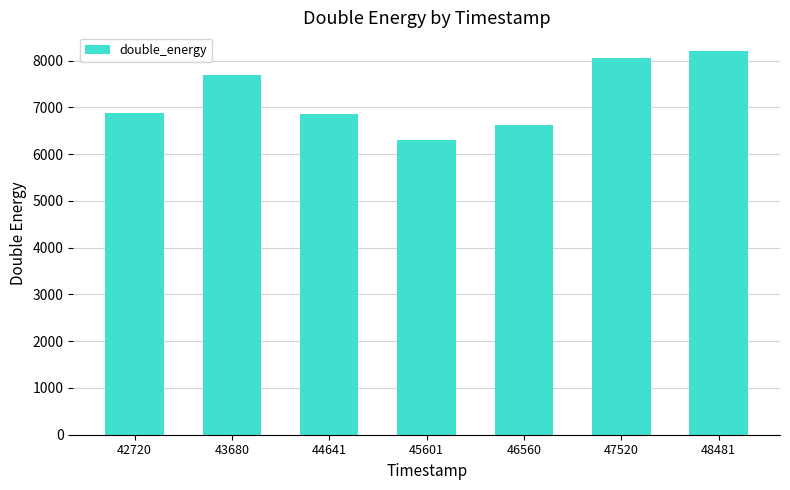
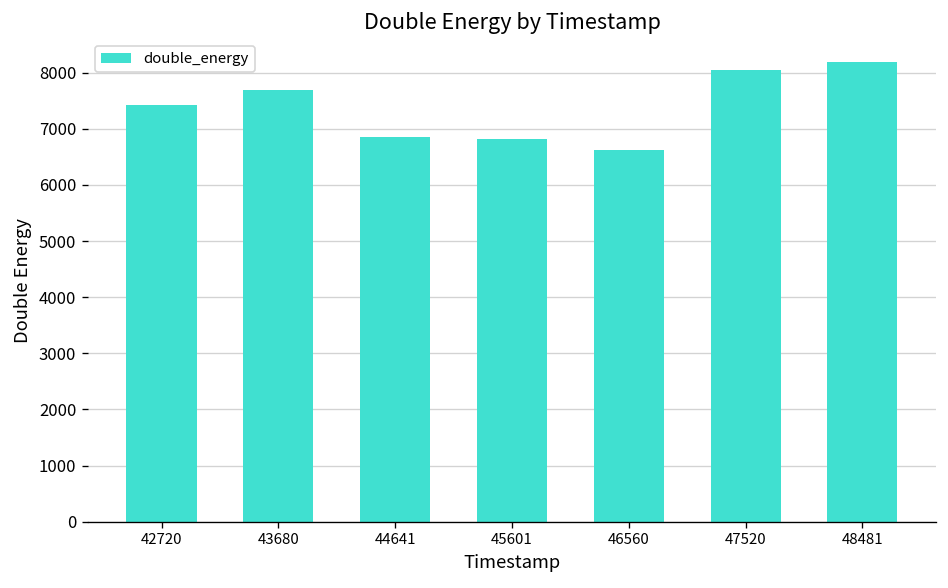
42720: 6900 -> 7400
45601: 6300 -> 6800
